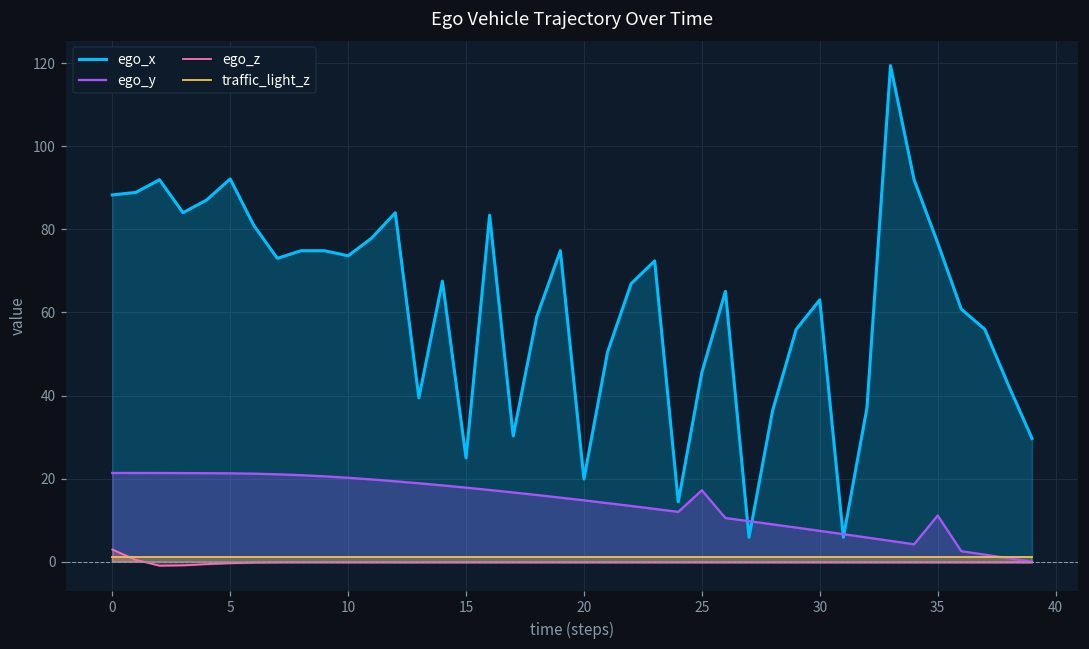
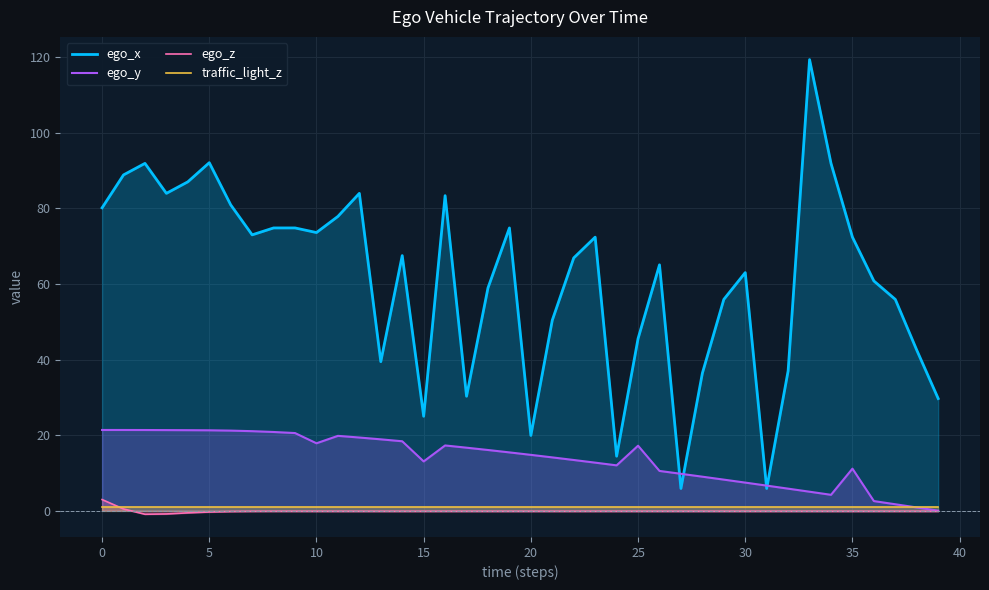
ego_x, 0: 88 -> 80
ego_y, 10: 20 -> 18
ego_y, 15: 18 -> 13
ego_x, 35: 77 -> 72
